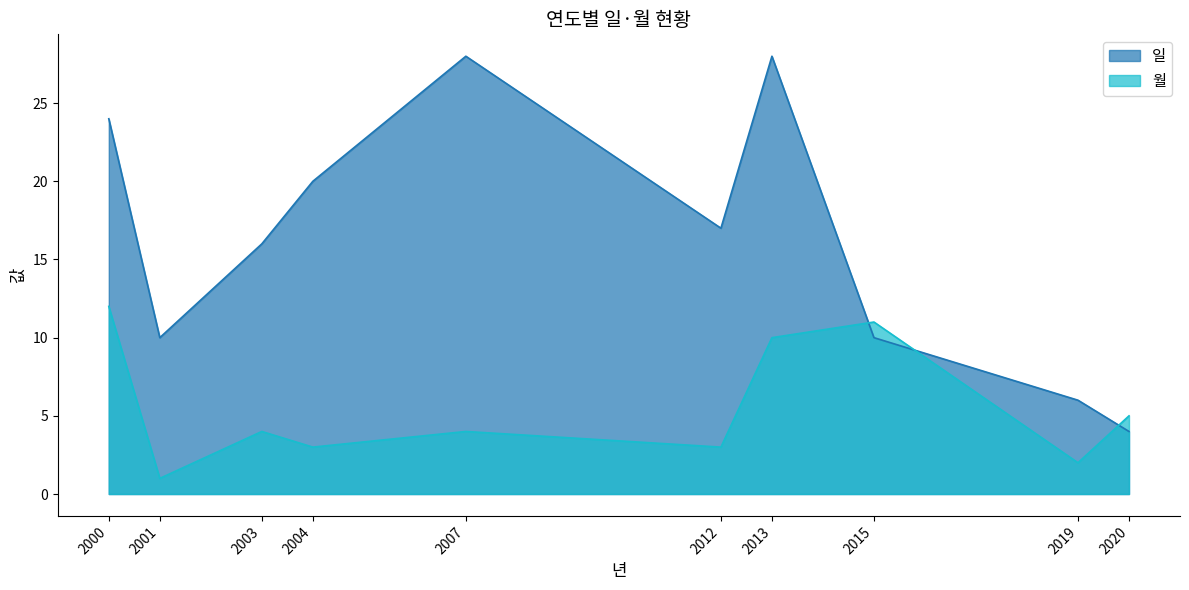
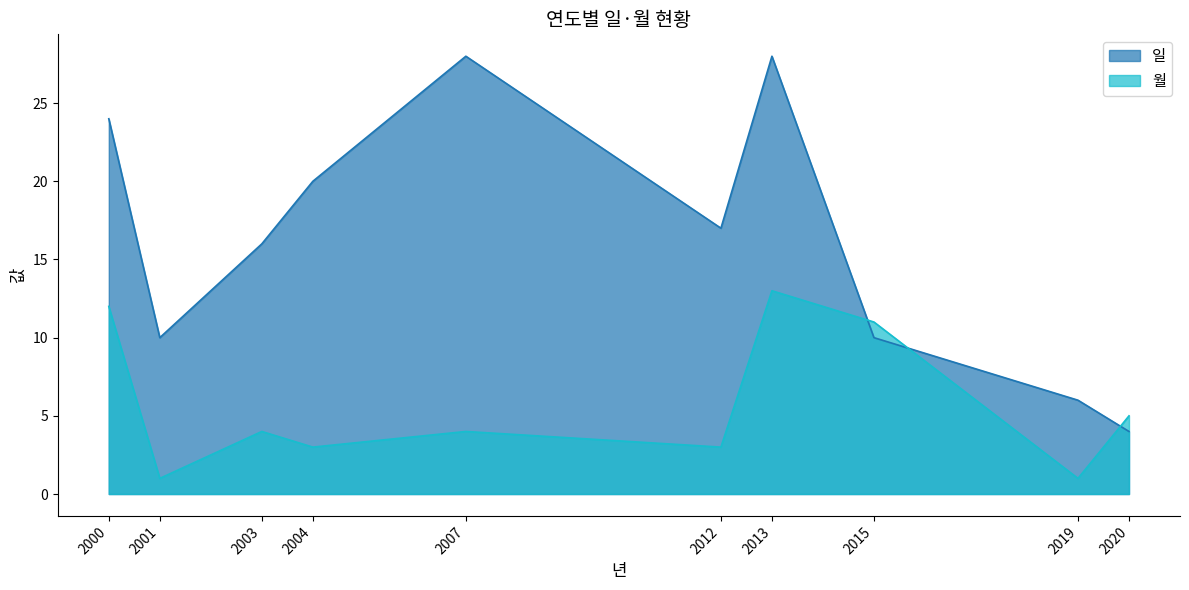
월, 2013: 10 -> 13
월, 2019: 2 -> 1
